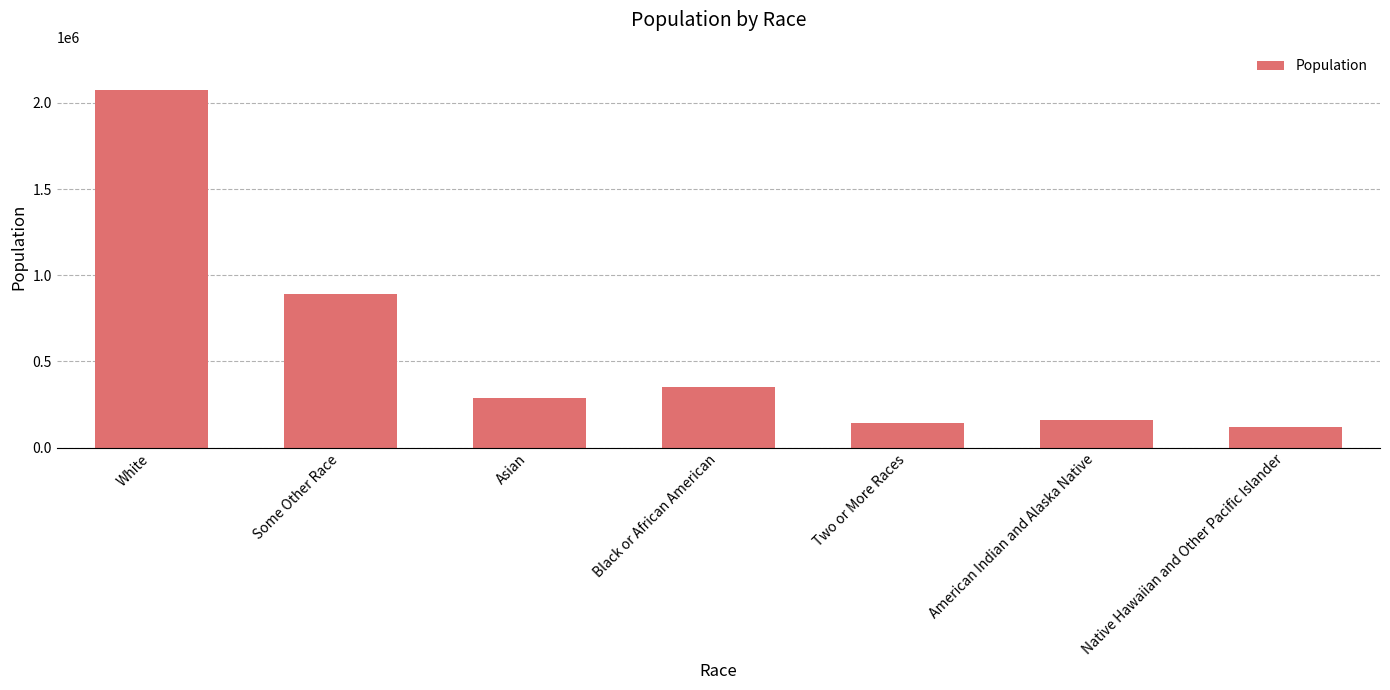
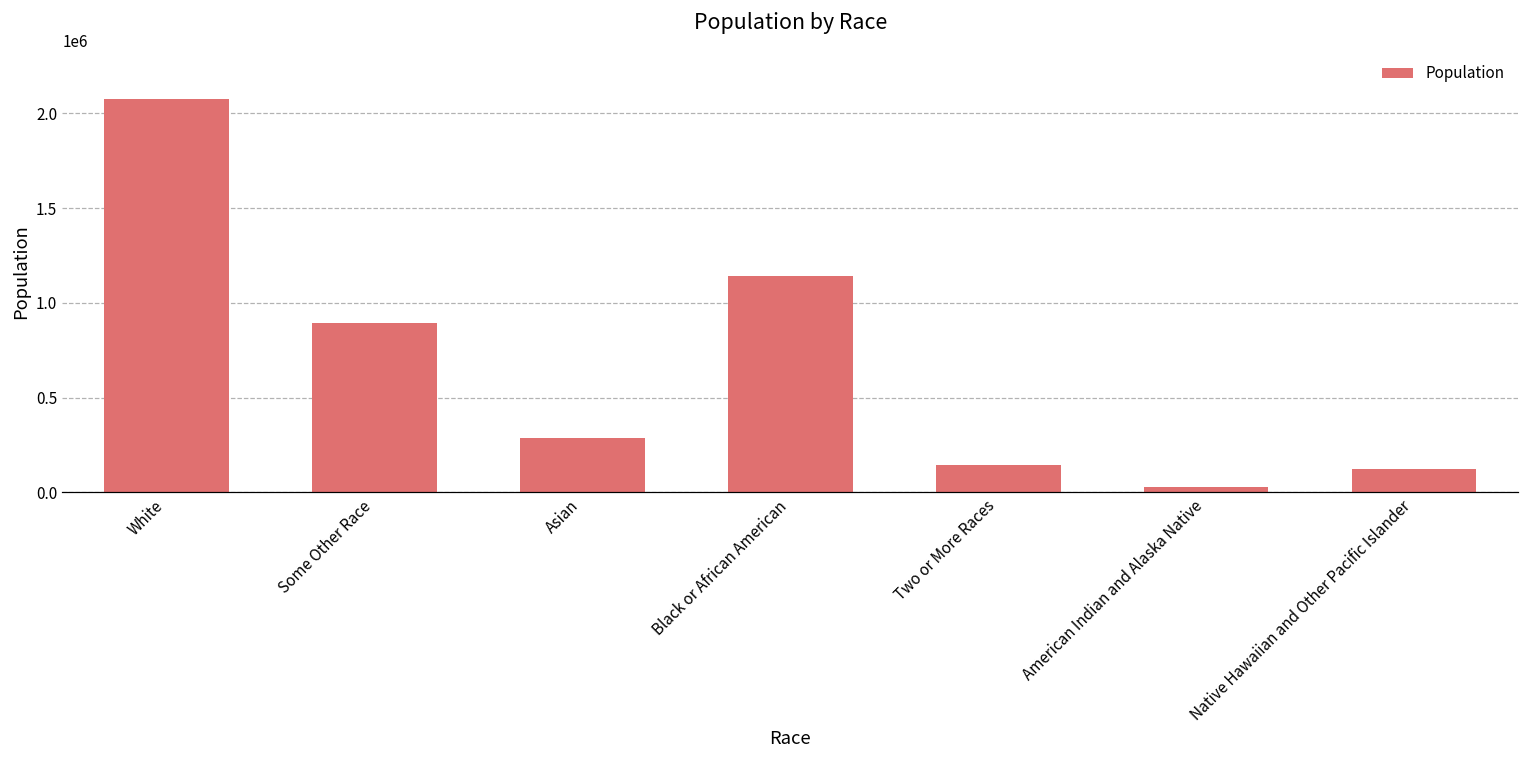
Black or African American: 350000 -> 1140000
American Indian and Alaska Native: 160000 -> 30000
